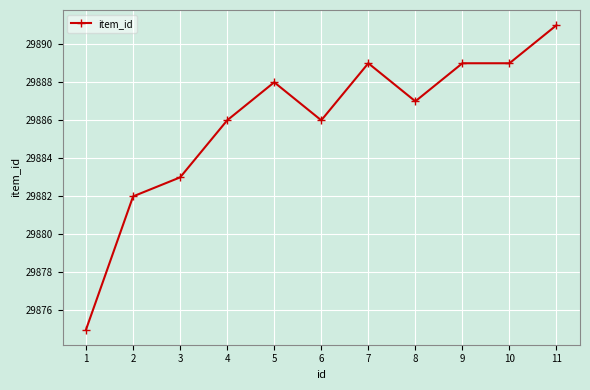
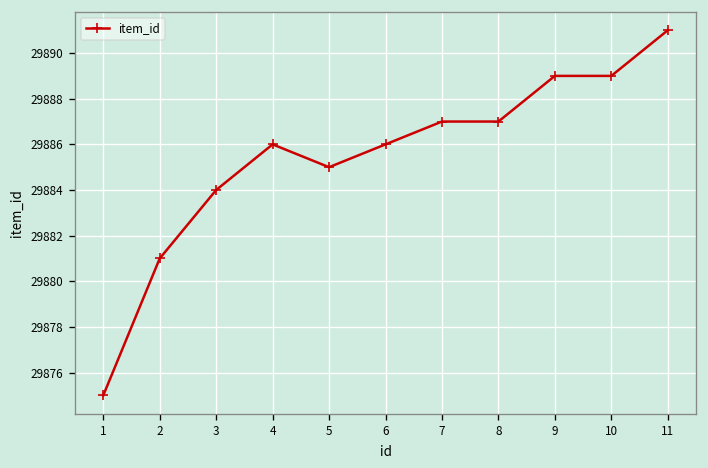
2: 29882 -> 29881
3: 29883 -> 29884
5: 29888 -> 29885
7: 29889 -> 29887
